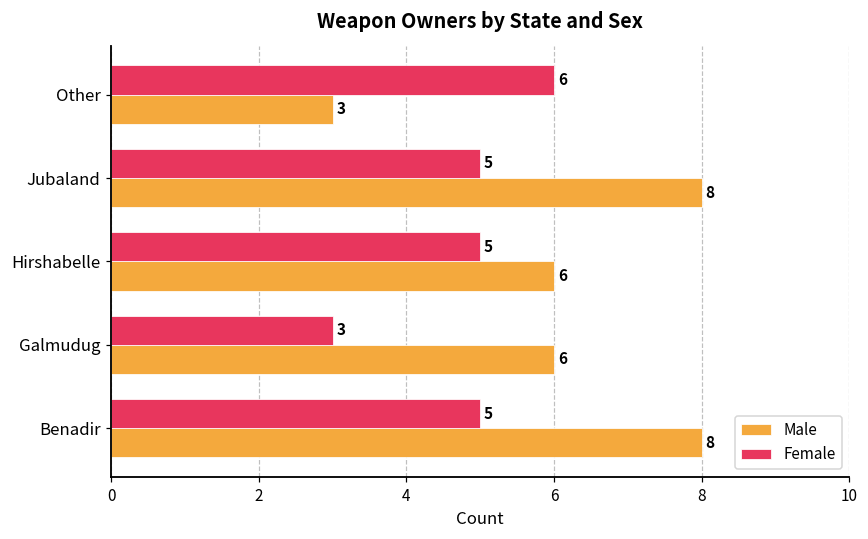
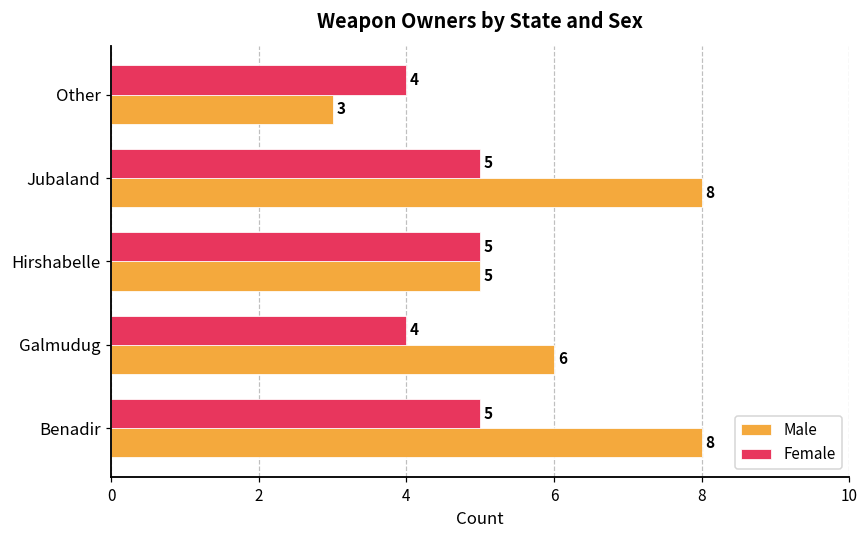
Female, Other: 6 -> 4
Male, Hirshabelle: 6 -> 5
Female, Galmudug: 3 -> 4
